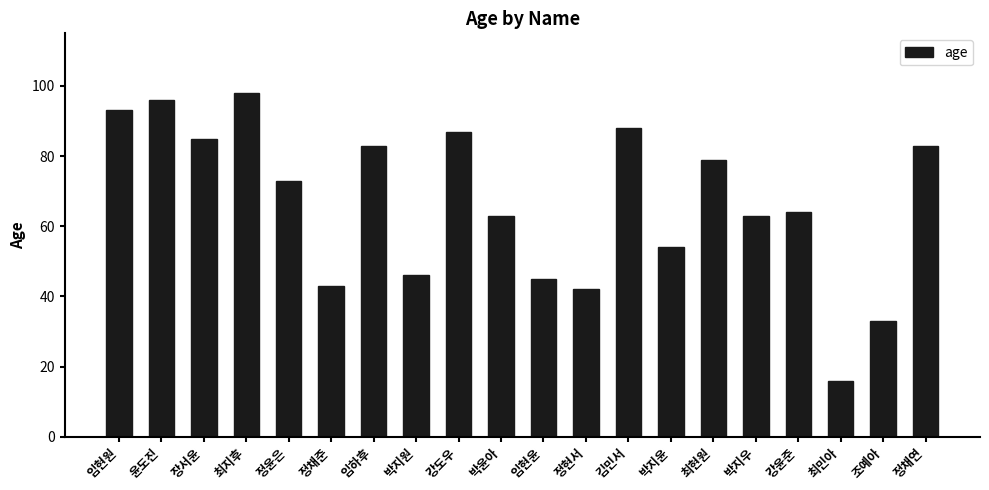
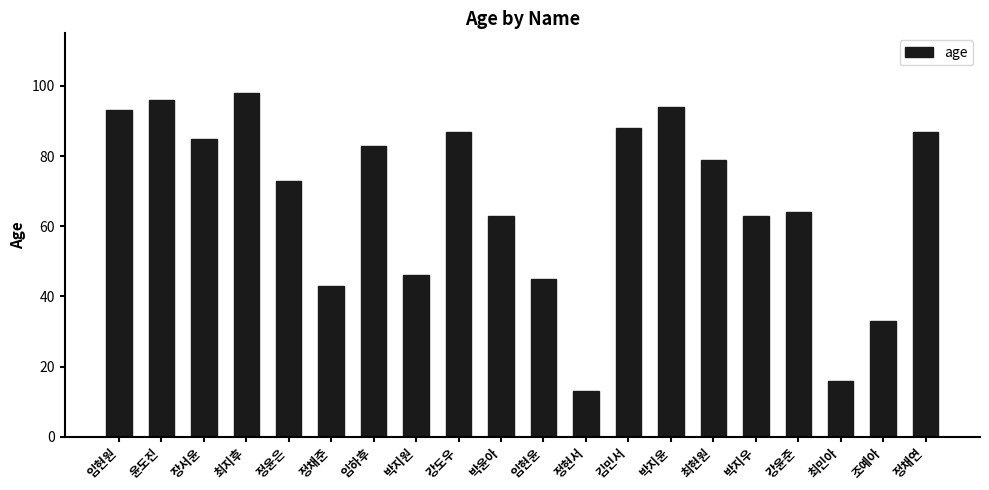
정현서: 42 -> 13
박지윤: 54 -> 94
정채연: 83 -> 87
